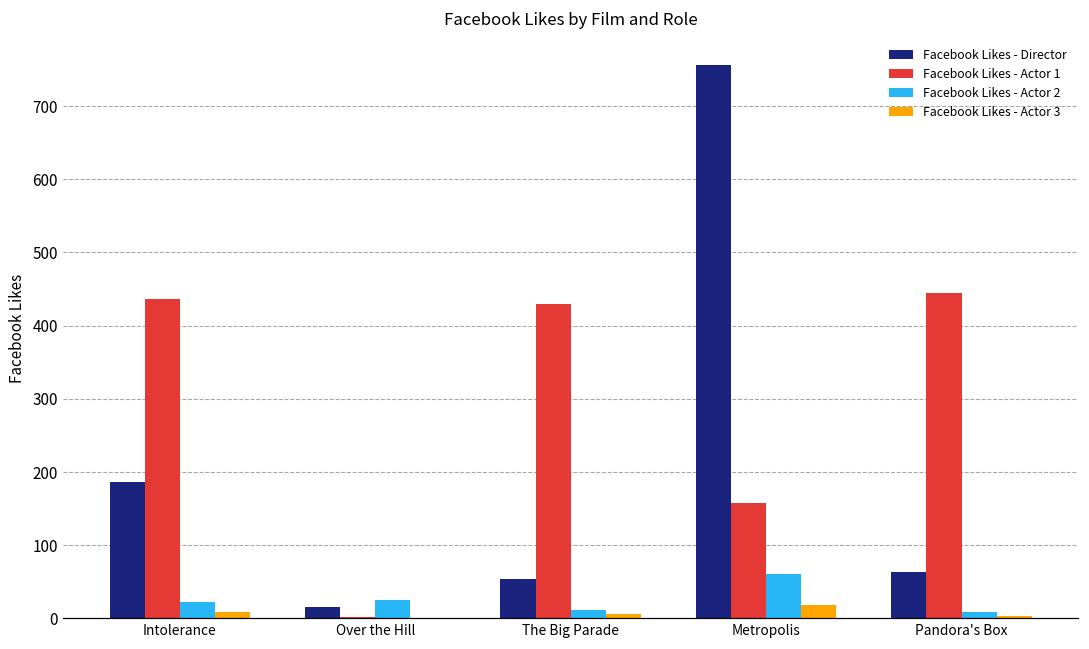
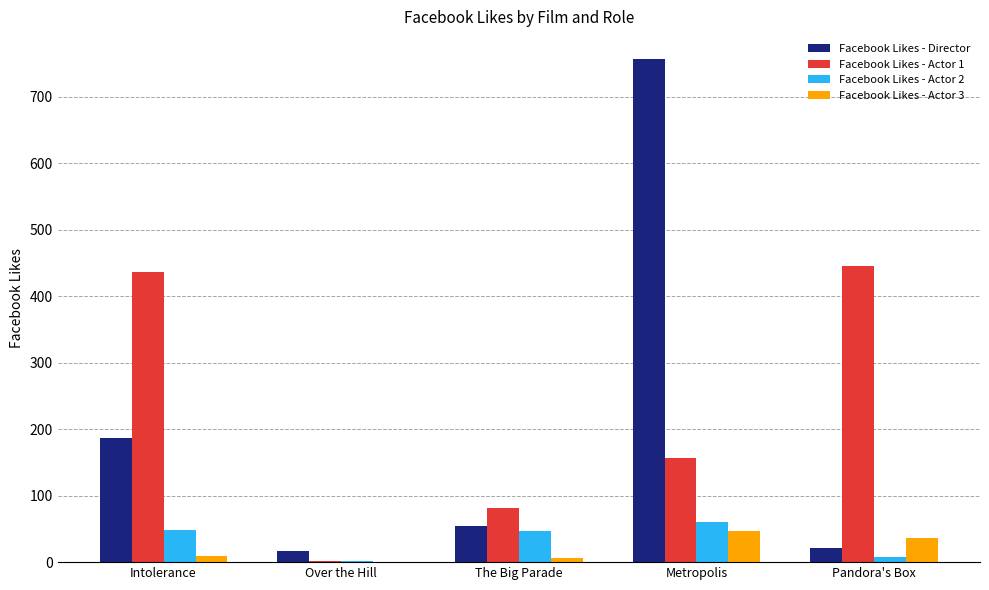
Facebook Likes - Actor 2, Intolerance: 20 -> 50
Facebook Likes - Actor 2, Over the Hill: 30 -> 0
Facebook Likes - Actor 1, The Big Parade: 430 -> 80
Facebook Likes - Actor 2, The Big Parade: 10 -> 50
Facebook Likes - Actor 3, Metropolis: 20 -> 50
Facebook Likes - Director, Pandora's Box: 60 -> 20
Facebook Likes - Actor 3, Pandora's Box: 0 -> 40
